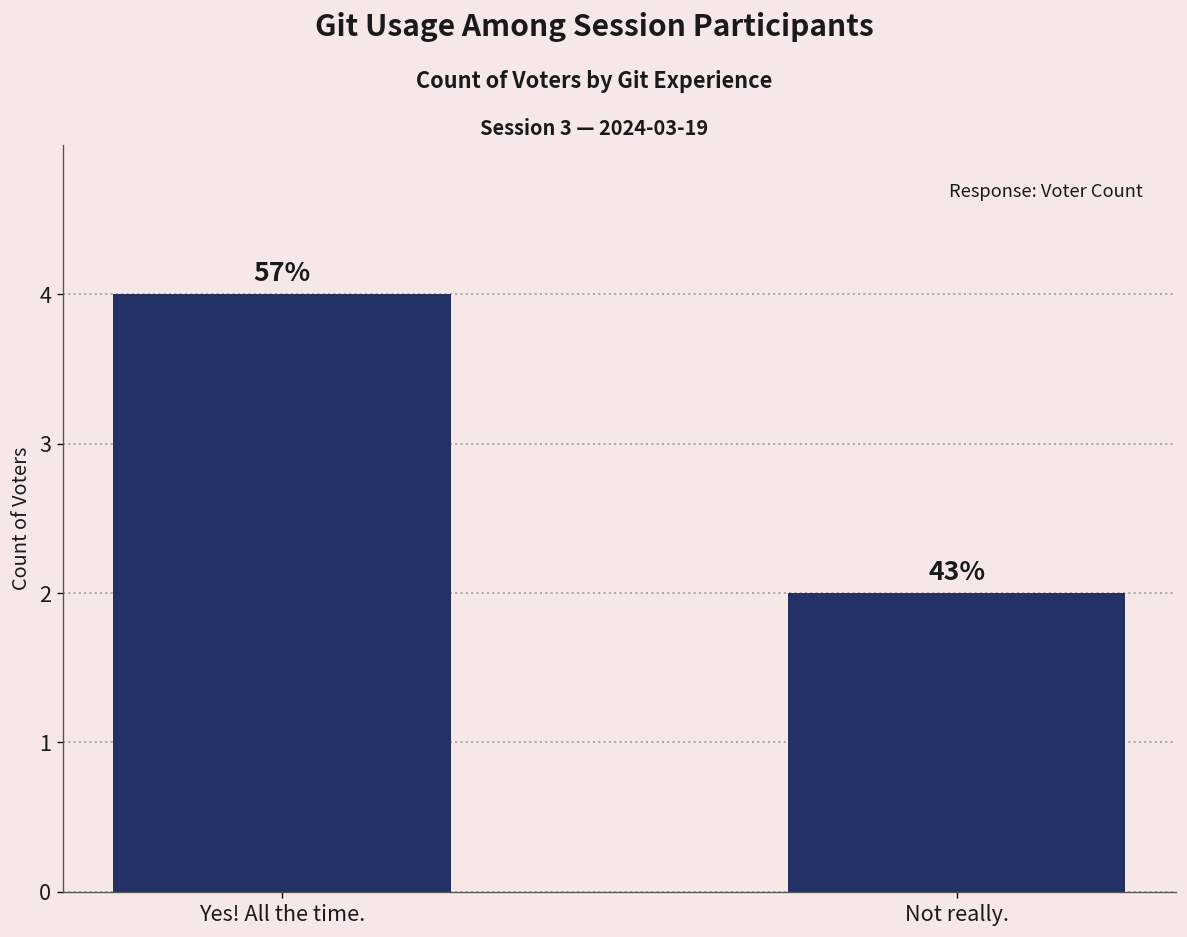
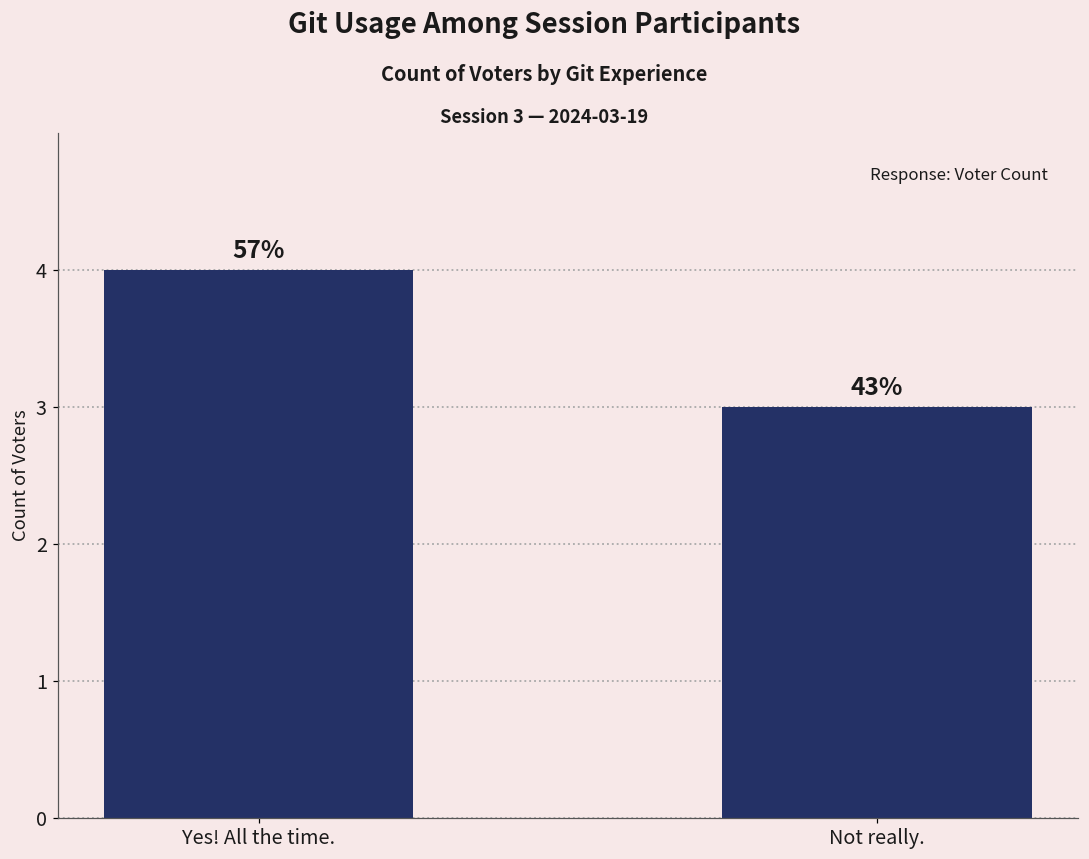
Not really.: 2 -> 3
